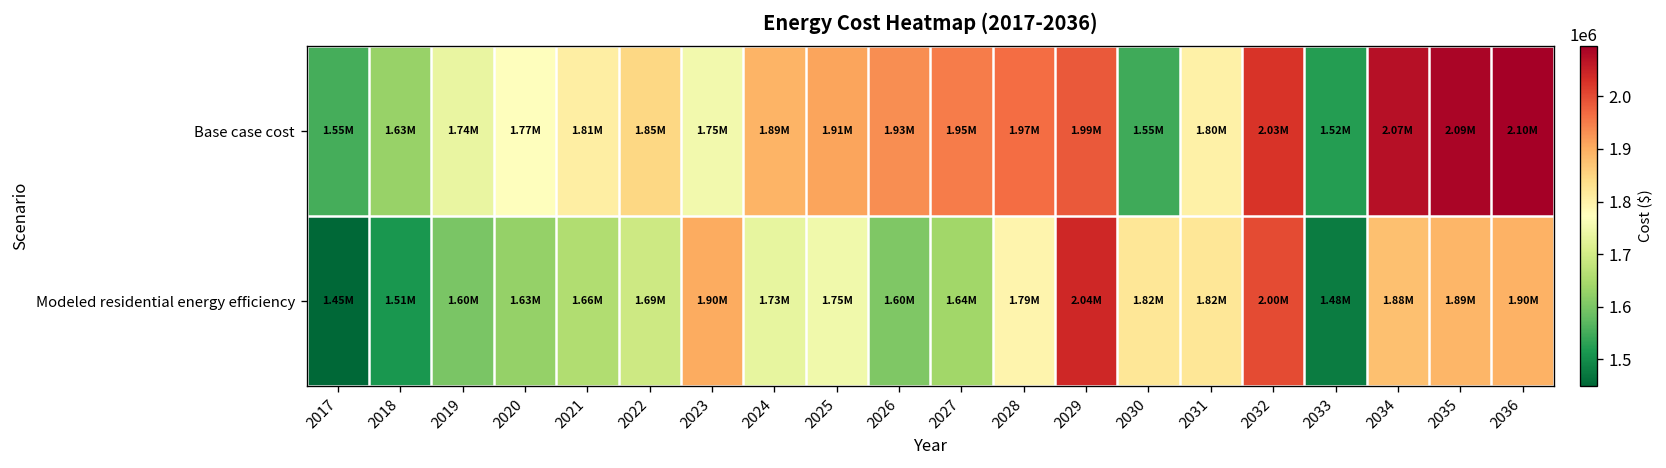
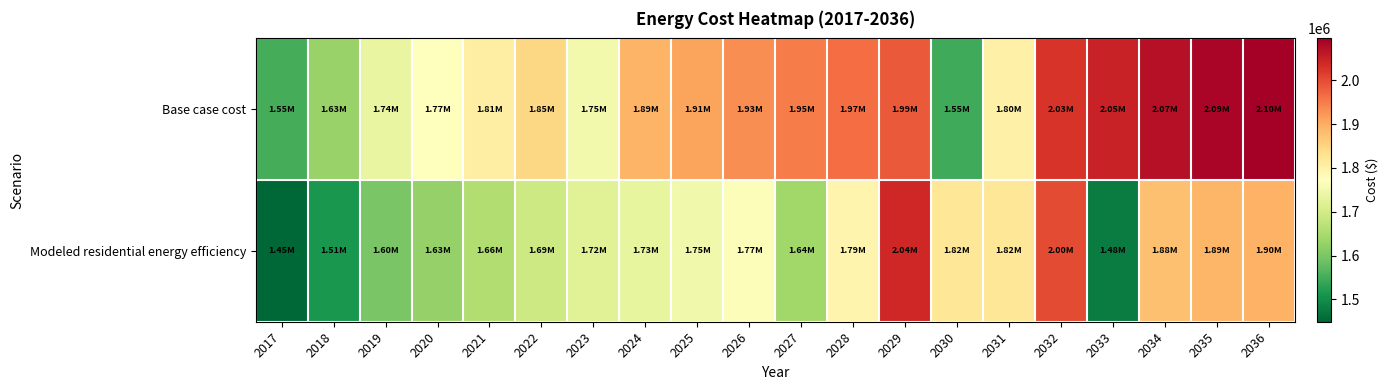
Base case cost, 2033: 1.52M -> 2.05M
Modeled residential energy efficiency, 2023: 1.90M -> 1.72M
Modeled residential energy efficiency, 2026: 1.60M -> 1.77M
